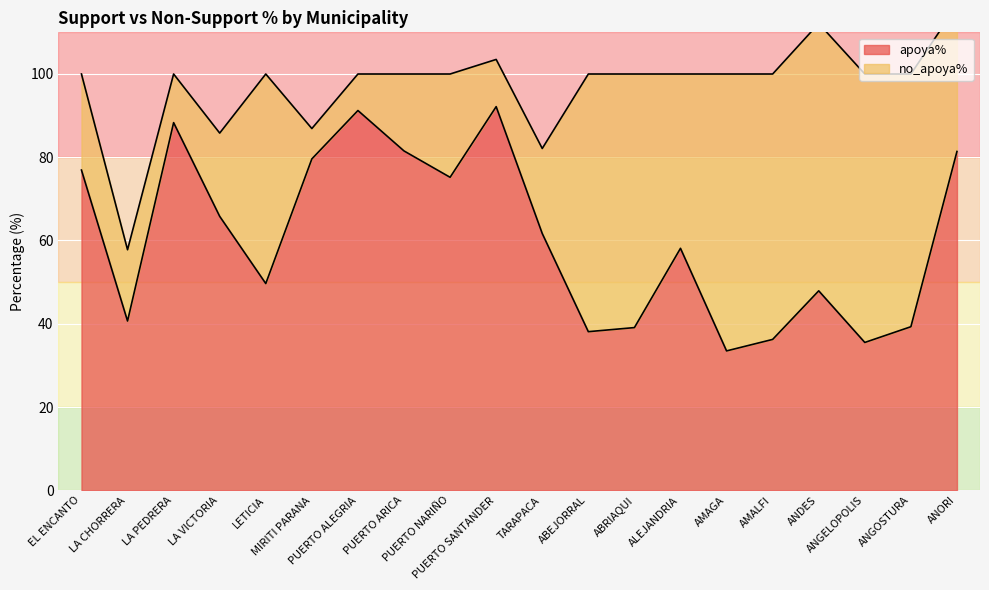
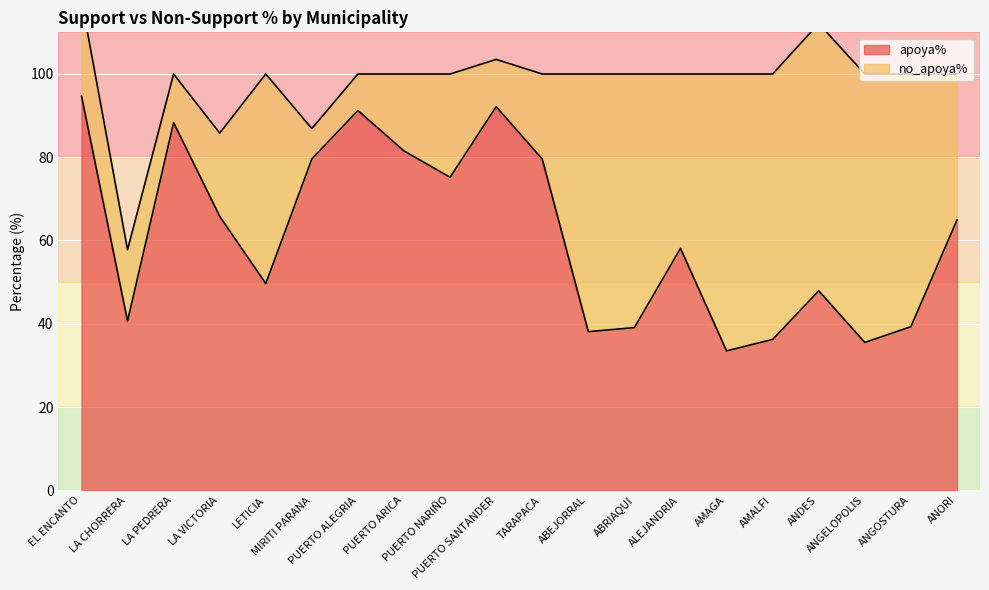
apoya%, EL ENCANTO: 77 -> 95
apoya%, TARAPACA: 62 -> 80
apoya%, ANORI: 81 -> 65
